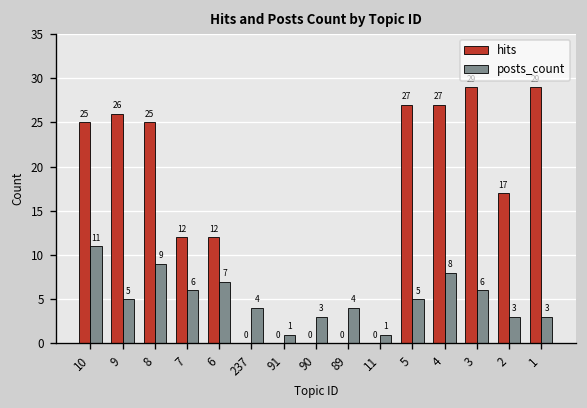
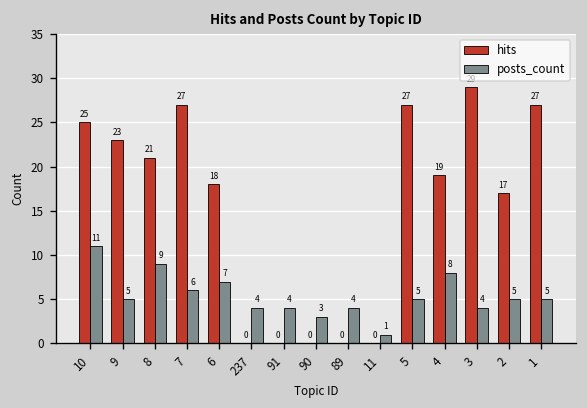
hits, 9: 26 -> 23
hits, 8: 25 -> 21
hits, 7: 12 -> 27
hits, 6: 12 -> 18
posts_count, 91: 1 -> 4
hits, 4: 27 -> 19
posts_count, 3: 6 -> 4
posts_count, 2: 3 -> 5
hits, 1: 29 -> 27
posts_count, 1: 3 -> 5
